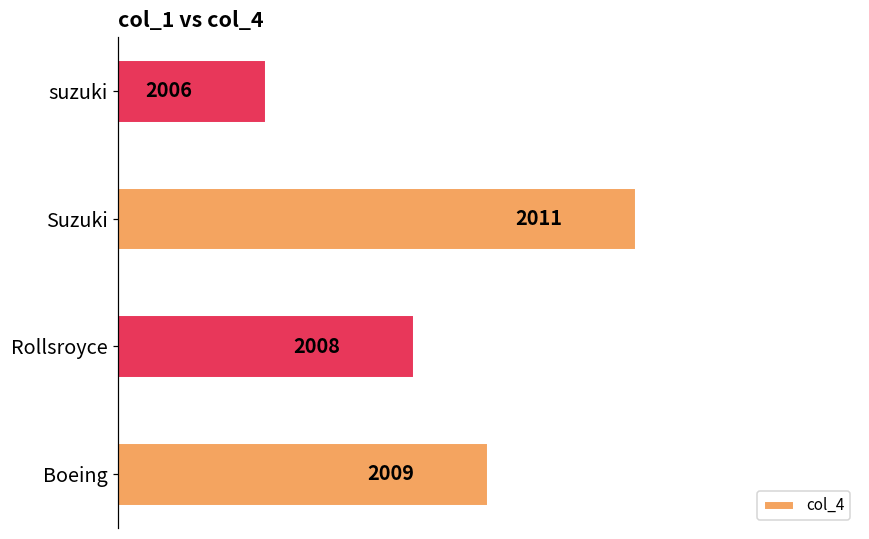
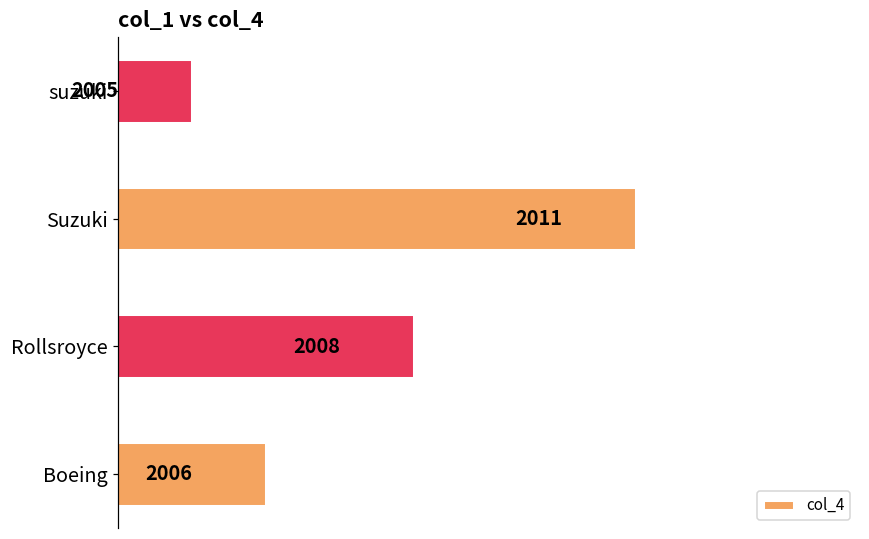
suzuki: 2006 -> 2005
Boeing: 2009 -> 2006
